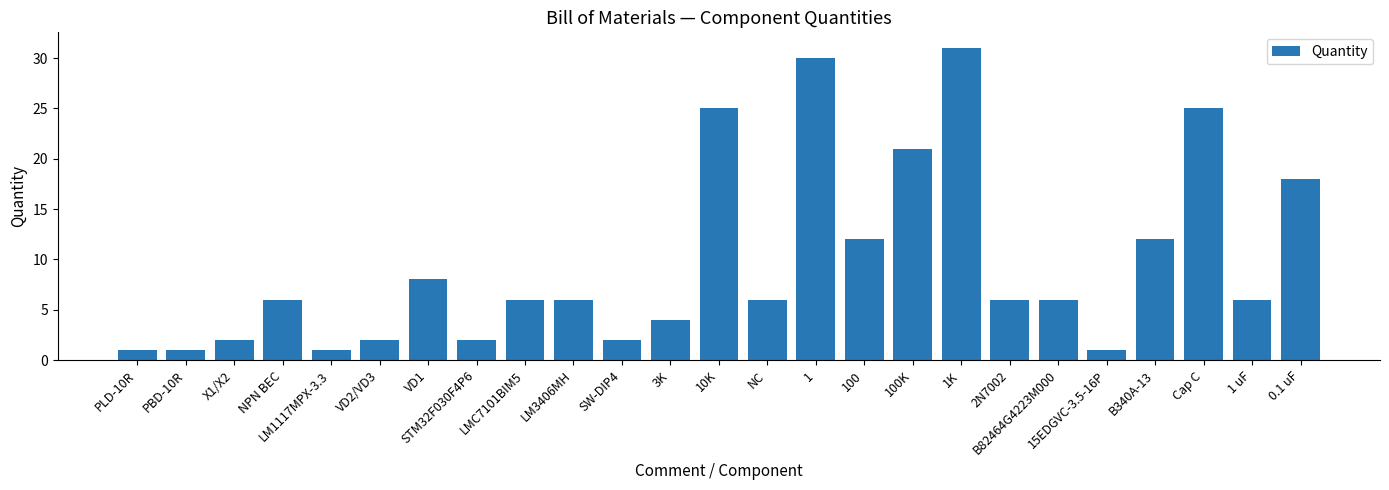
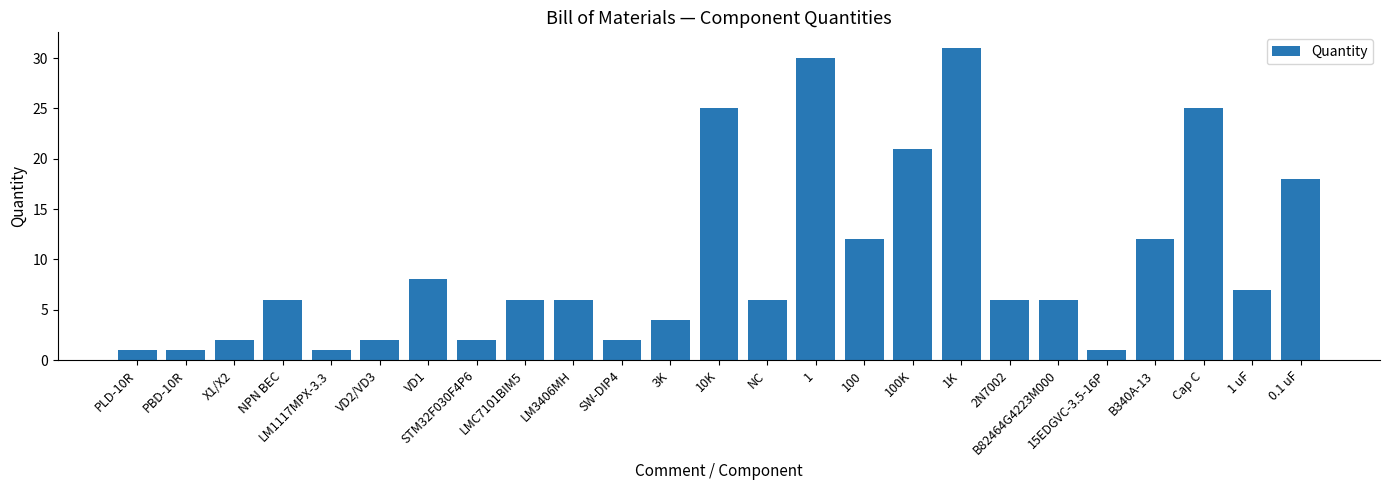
1 uF: 6 -> 7
